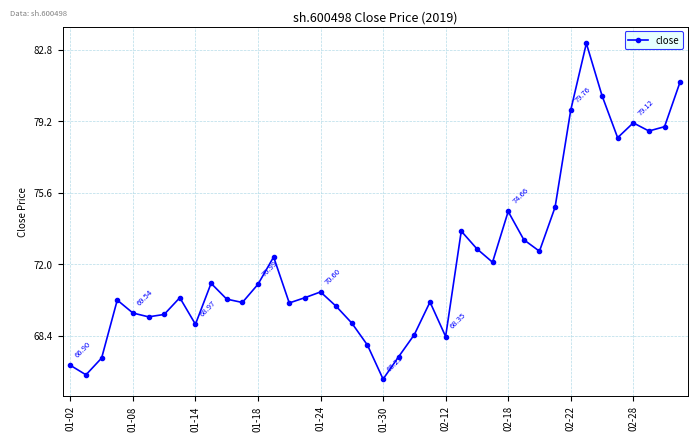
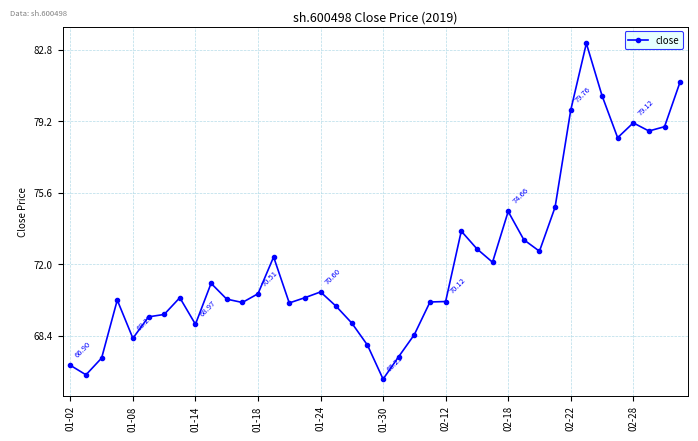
01-08: 69.54 -> 68.27
01-18: 70.99 -> 70.51
02-12: 68.35 -> 70.12
